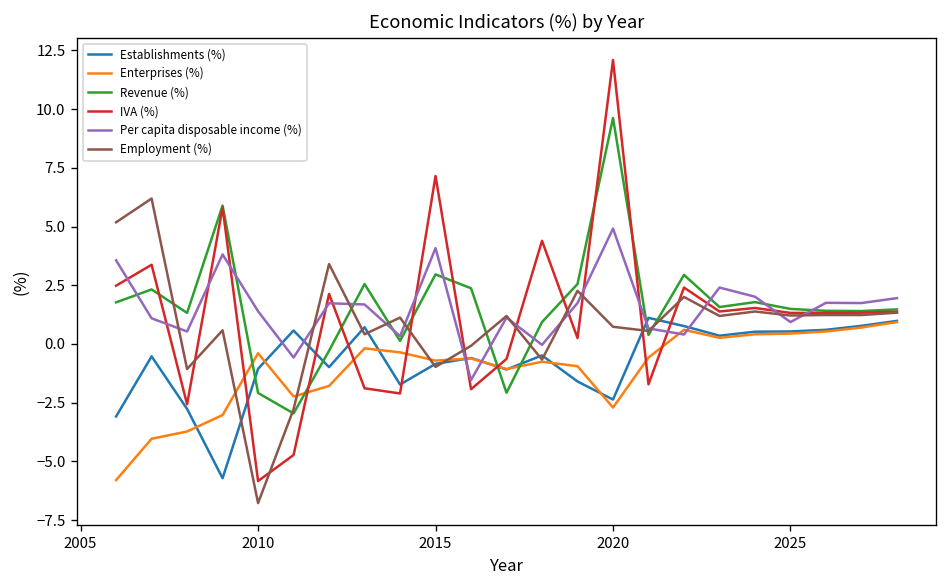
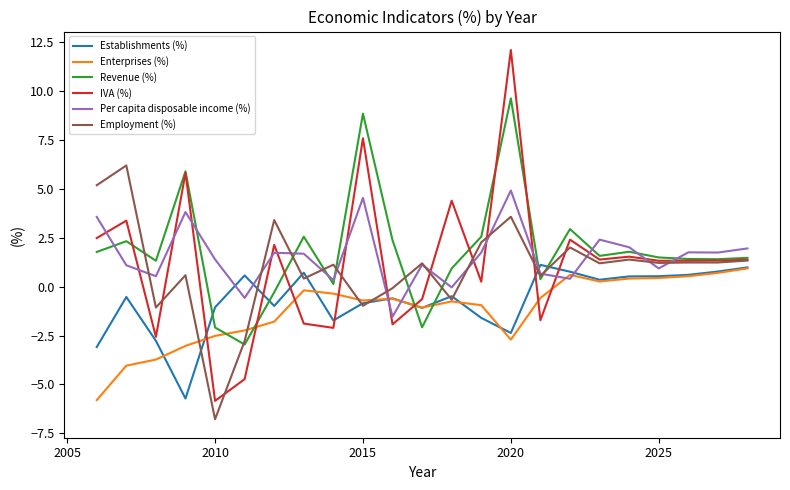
Enterprises (%), 2010: -0.4 -> -2.5
Revenue (%), 2015: 3.0 -> 8.8
IVA (%), 2015: 7.2 -> 7.6
Per capita disposable income (%), 2015: 4.1 -> 4.5
Employment (%), 2020: 0.7 -> 3.6
